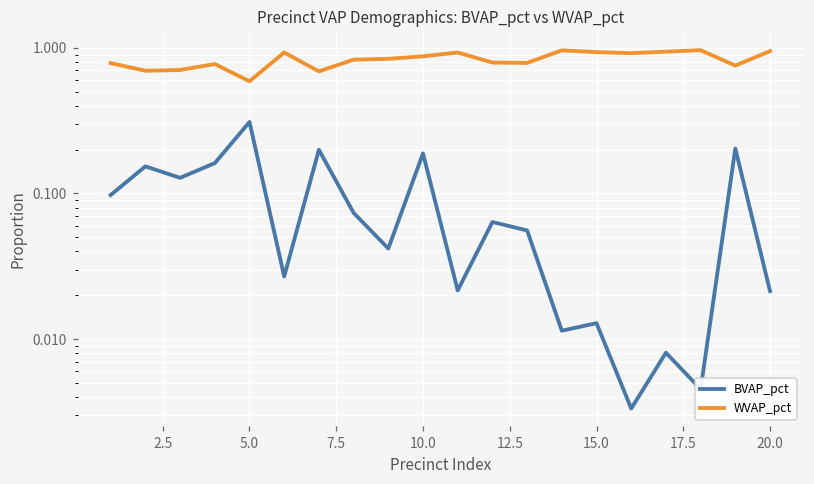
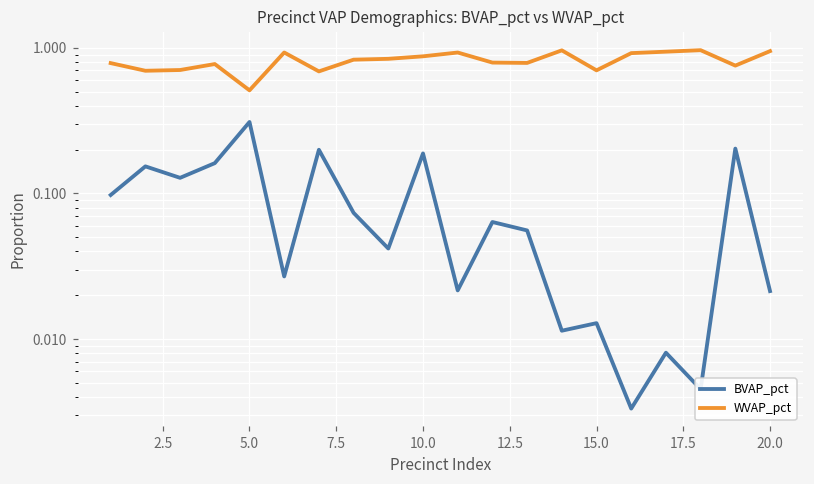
WVAP_pct, 5.0: 0.6 -> 0.51
WVAP_pct, 15.0: 0.9 -> 0.7
